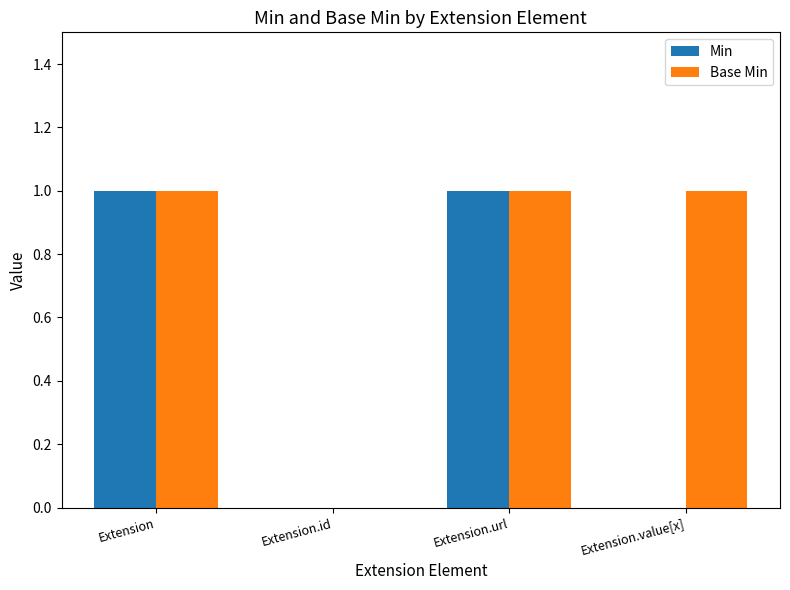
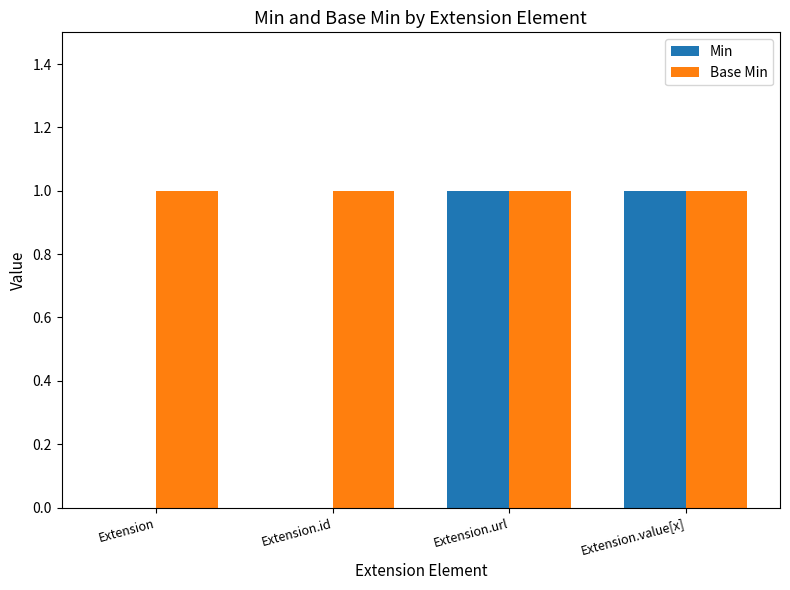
Min, Extension: 1 -> 0
Base Min, Extension.id: 0 -> 1
Min, Extension.value[x]: 0 -> 1
